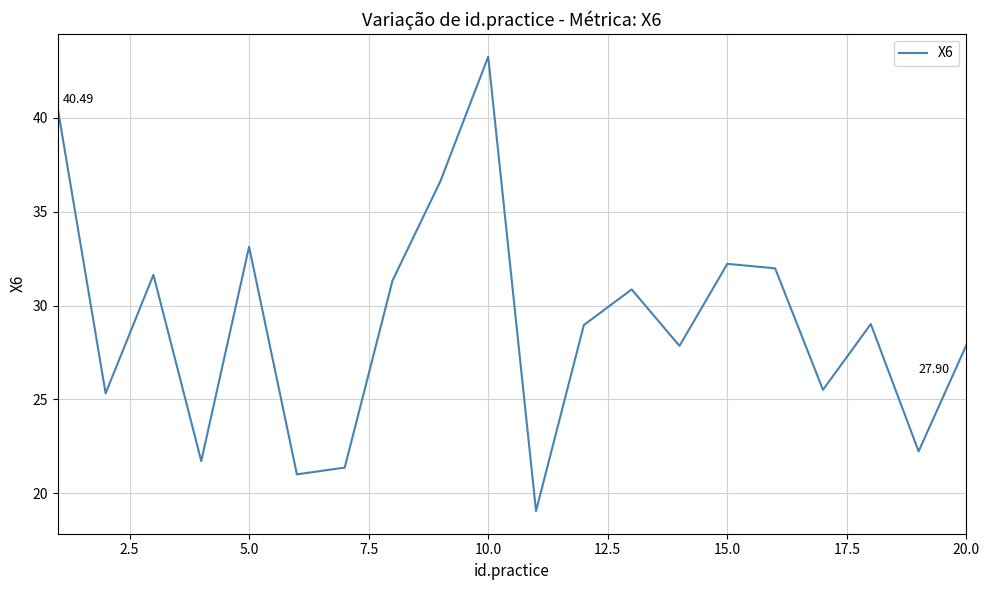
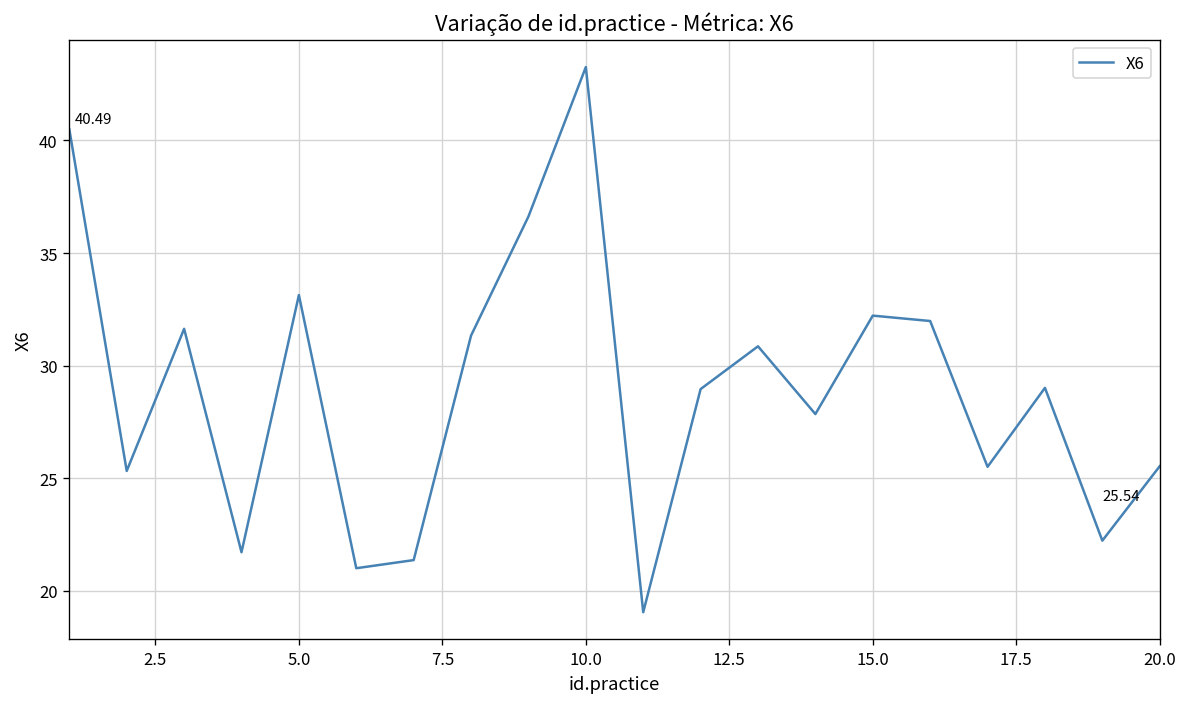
20.0: 27.90 -> 25.54
